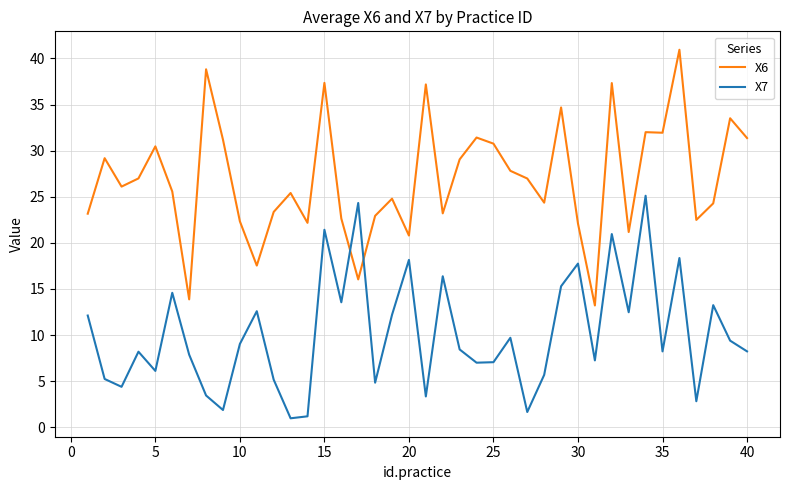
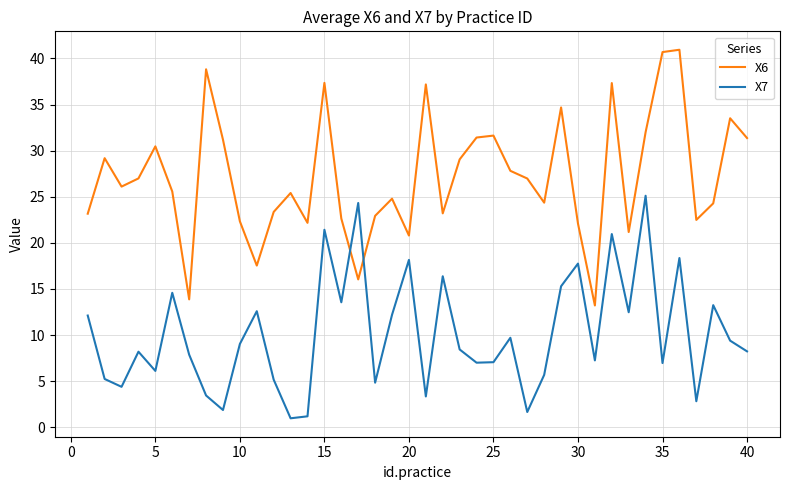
X6, 25: 31 -> 32
X6, 35: 32 -> 41
X7, 35: 8 -> 7
